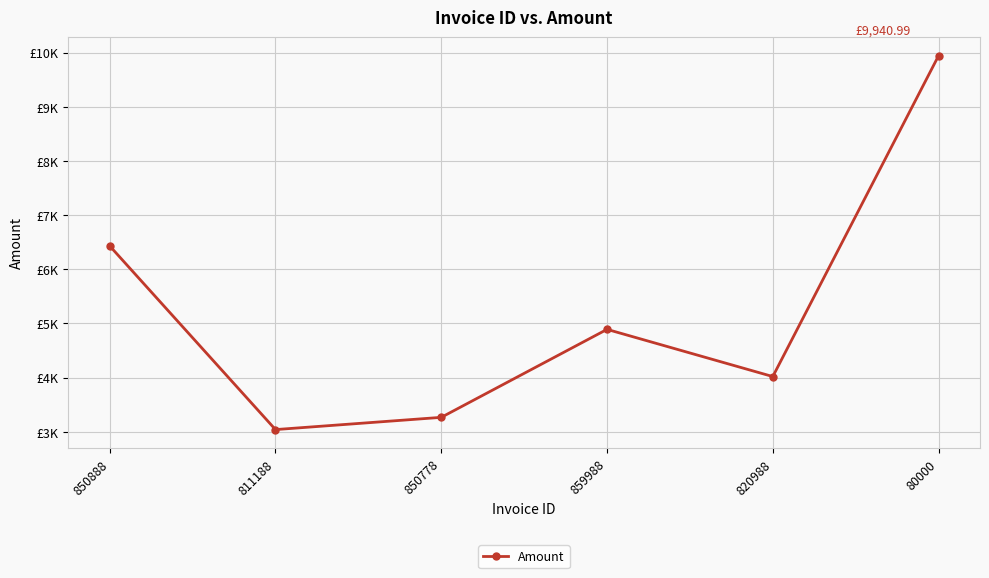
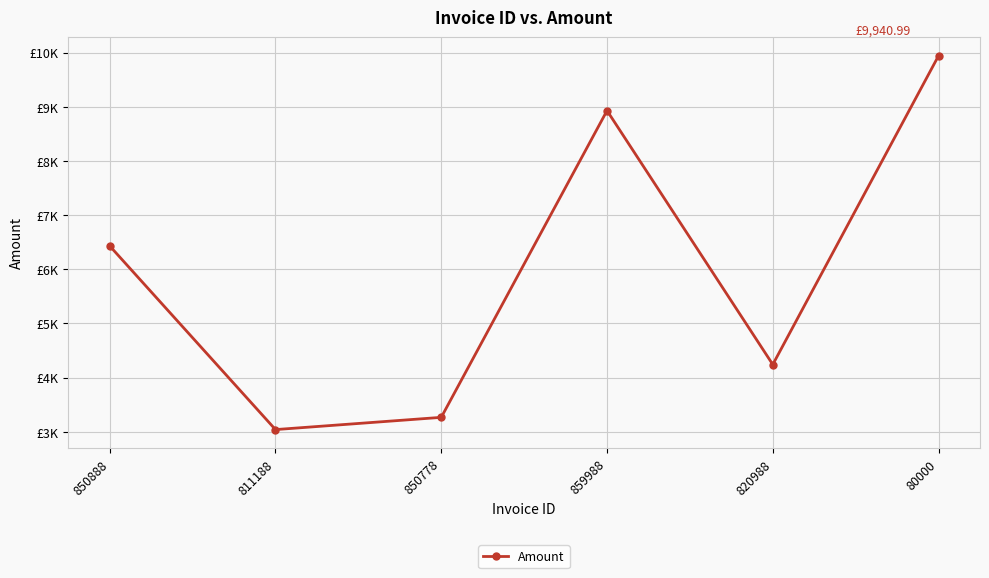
859988: £4900 -> £8900
820988: £4000 -> £4200
